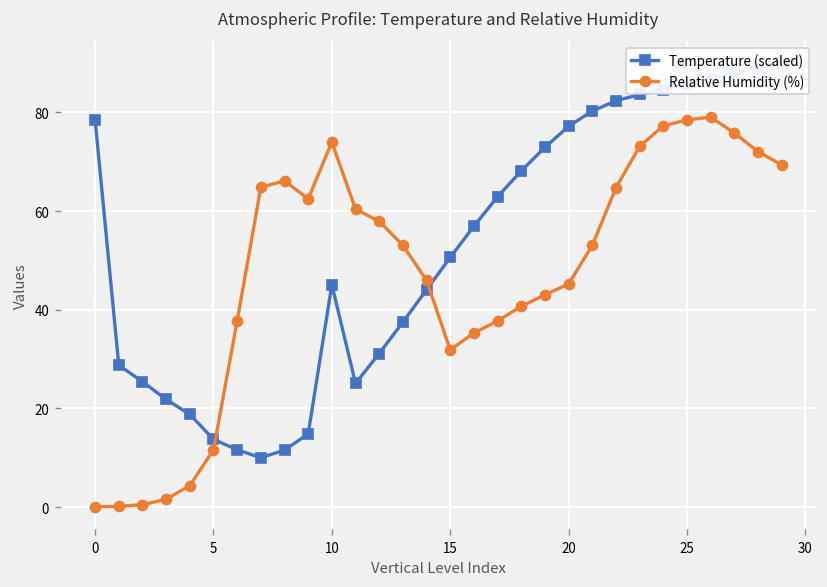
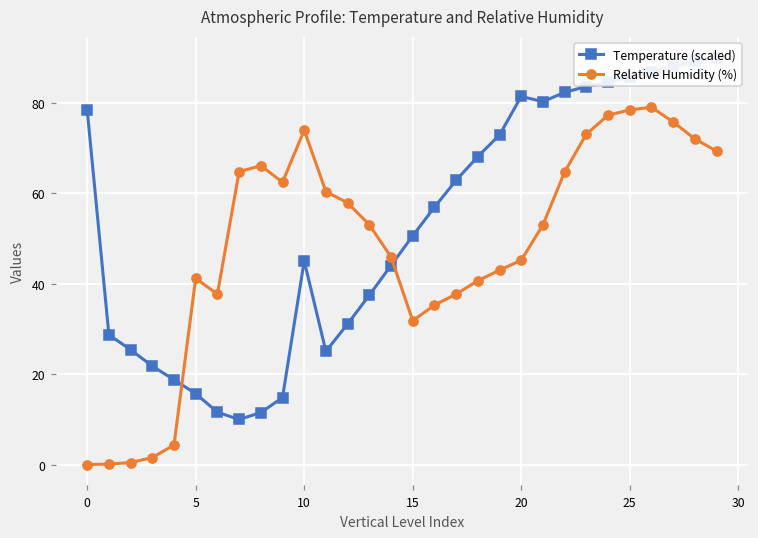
Temperature (scaled), 5: 14 -> 16
Relative Humidity (%), 5: 12 -> 41
Temperature (scaled), 20: 77 -> 81
